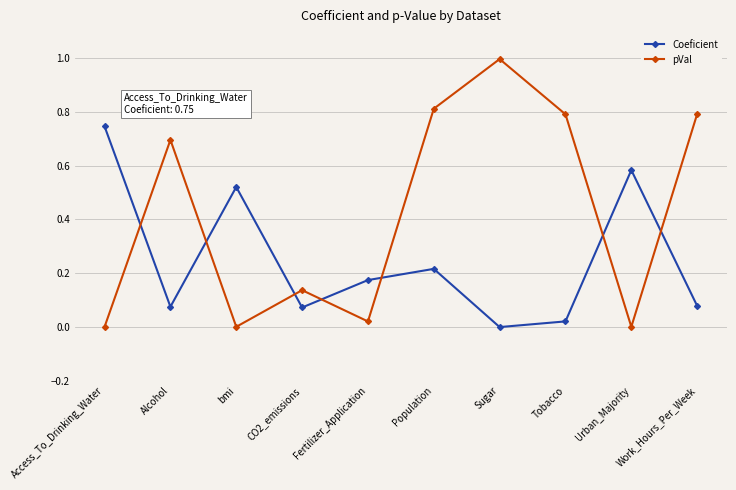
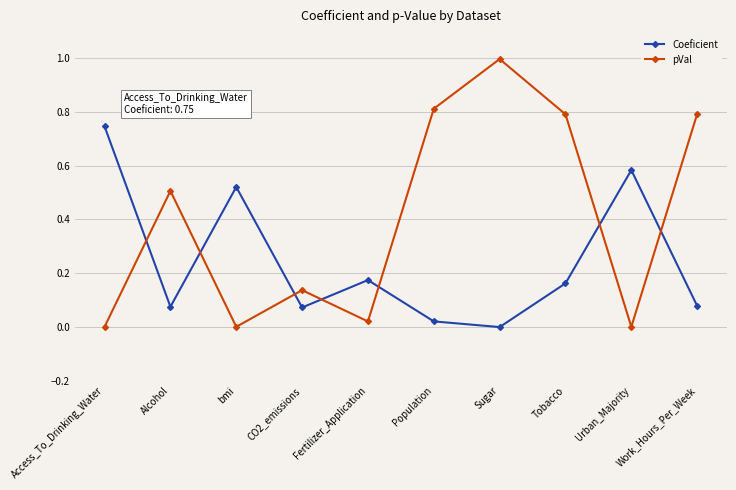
pVal, Alcohol: 0.70 -> 0.51
Coeficient, Population: 0.22 -> 0.02
Coeficient, Tobacco: 0.02 -> 0.16
